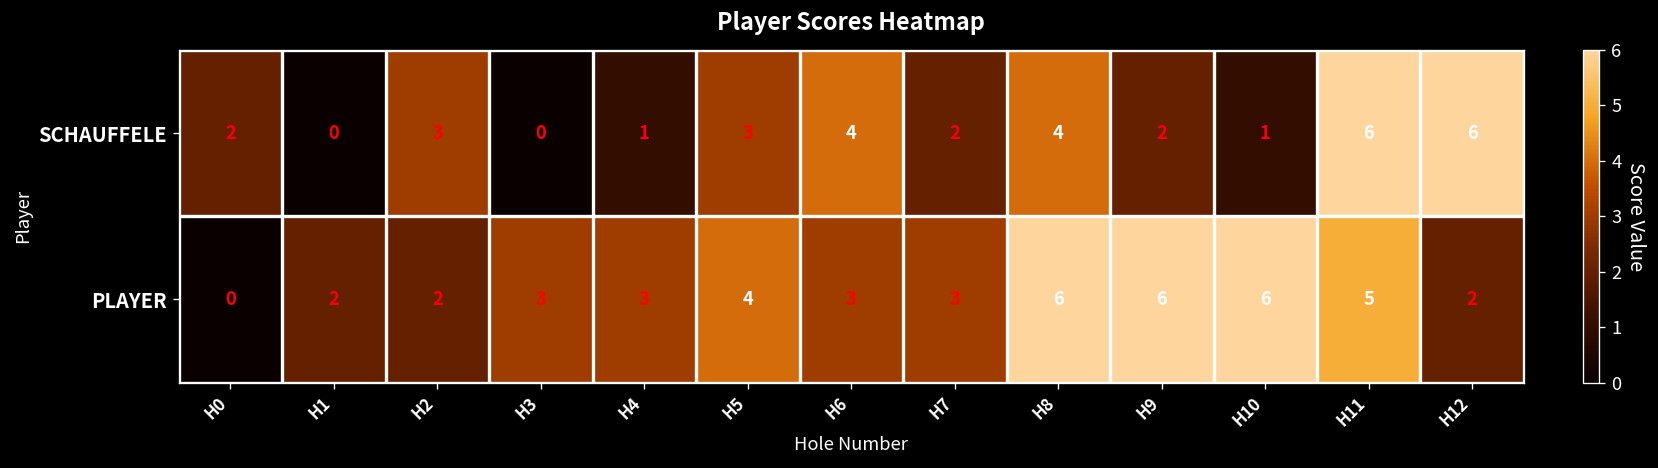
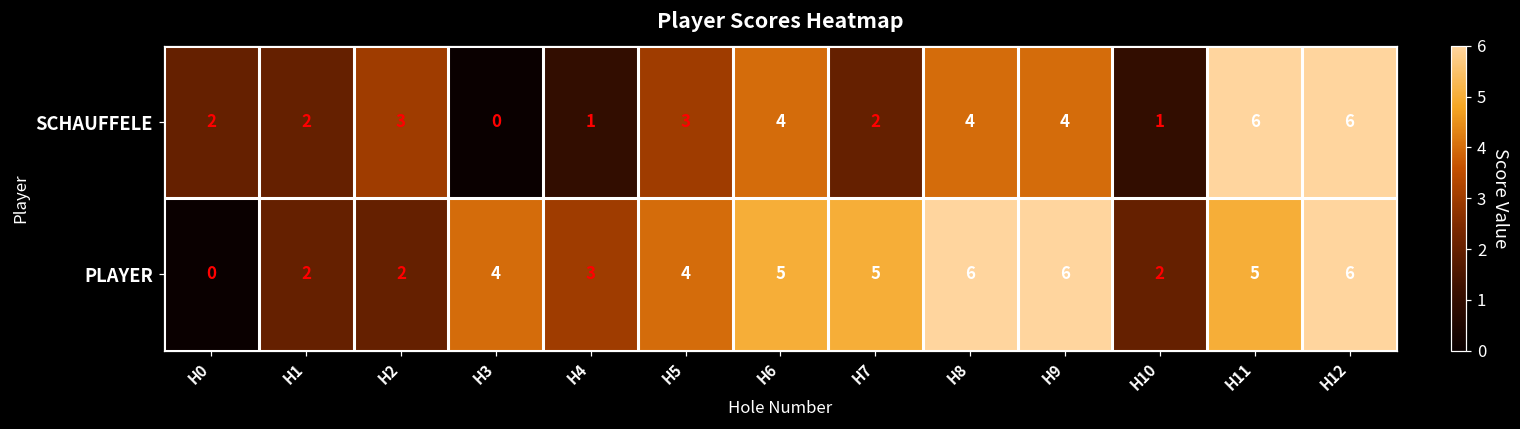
SCHAUFFELE, H1: 0 -> 2
SCHAUFFELE, H9: 2 -> 4
PLAYER, H3: 3 -> 4
PLAYER, H6: 3 -> 5
PLAYER, H7: 3 -> 5
PLAYER, H10: 6 -> 2
PLAYER, H12: 2 -> 6
